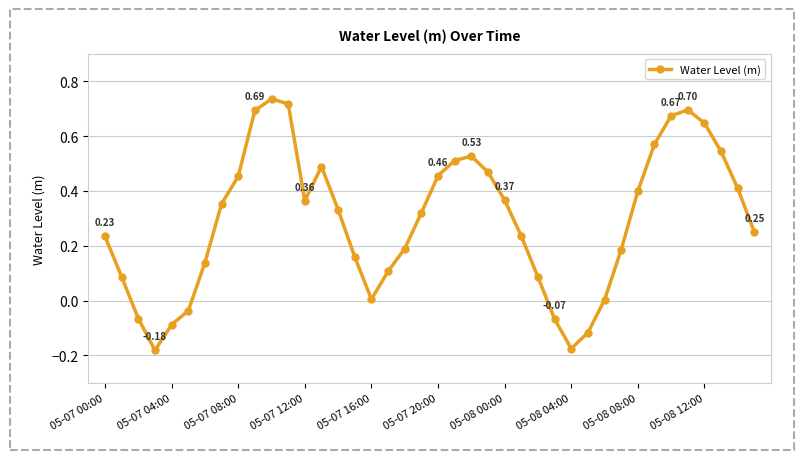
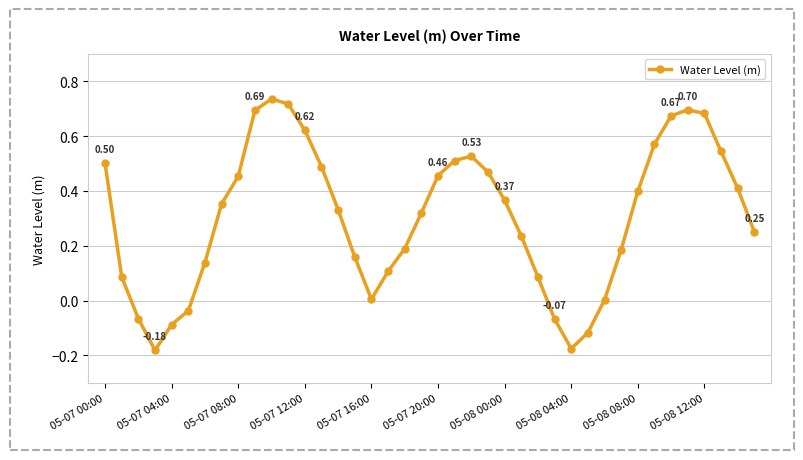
05-07 00:00: 0.23 -> 0.50
05-07 12:00: 0.36 -> 0.62
05-08 12:00: 0.65 -> 0.68
